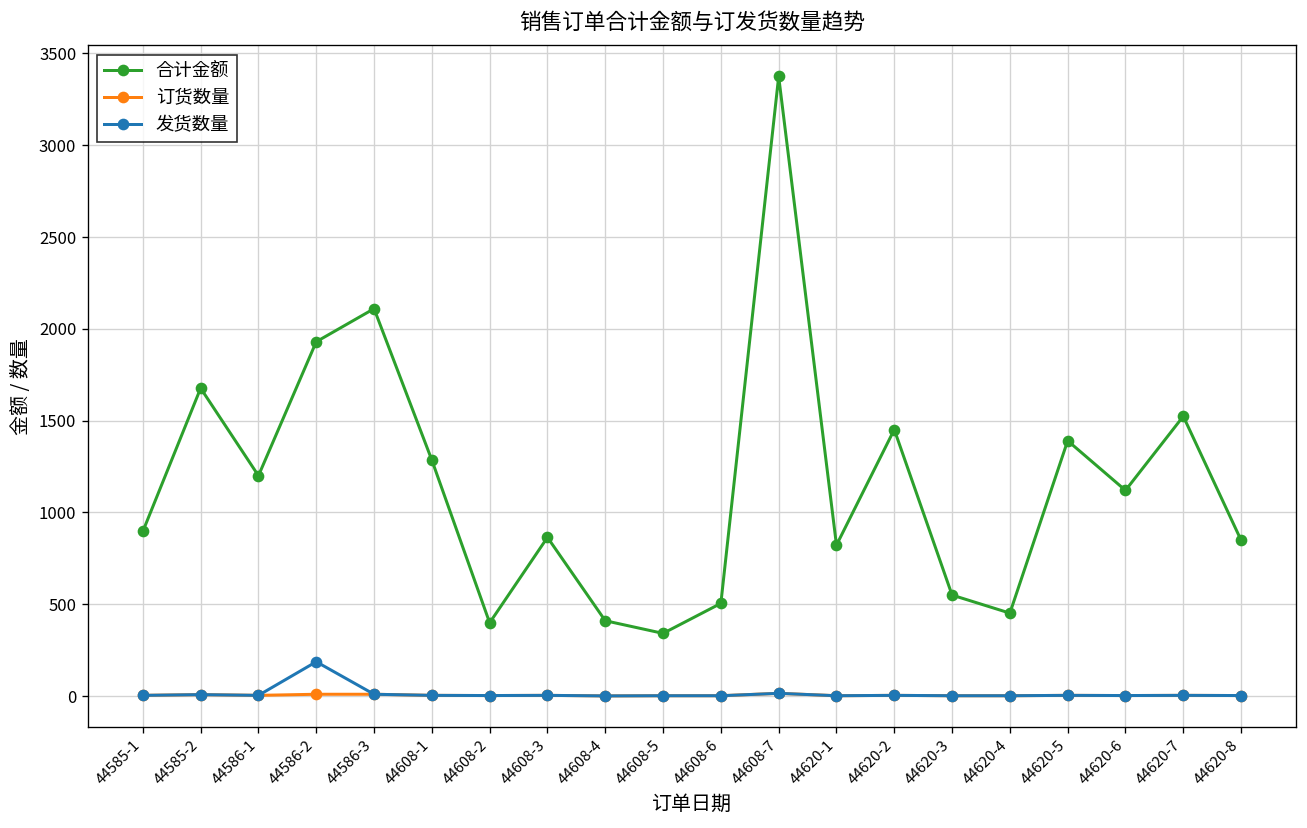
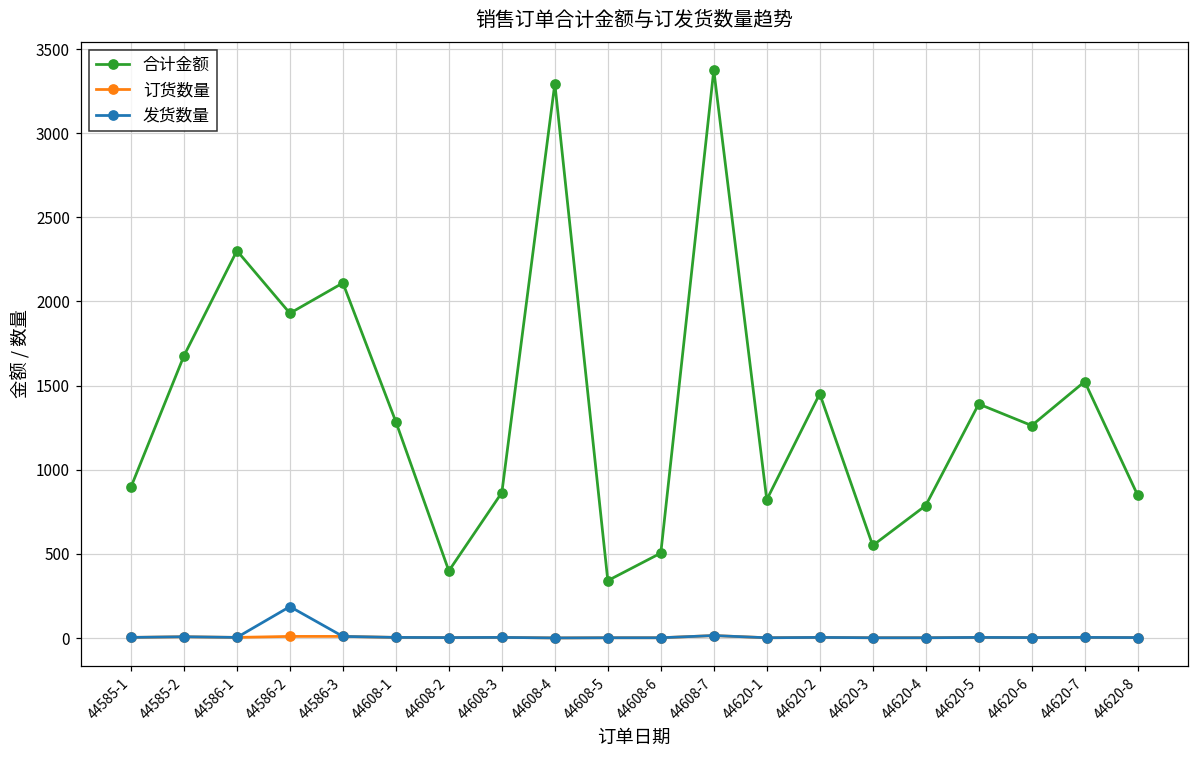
合计金额, 44586-1: 1200 -> 2300
合计金额, 44608-4: 410 -> 3290
合计金额, 44620-4: 450 -> 790
合计金额, 44620-6: 1120 -> 1260
